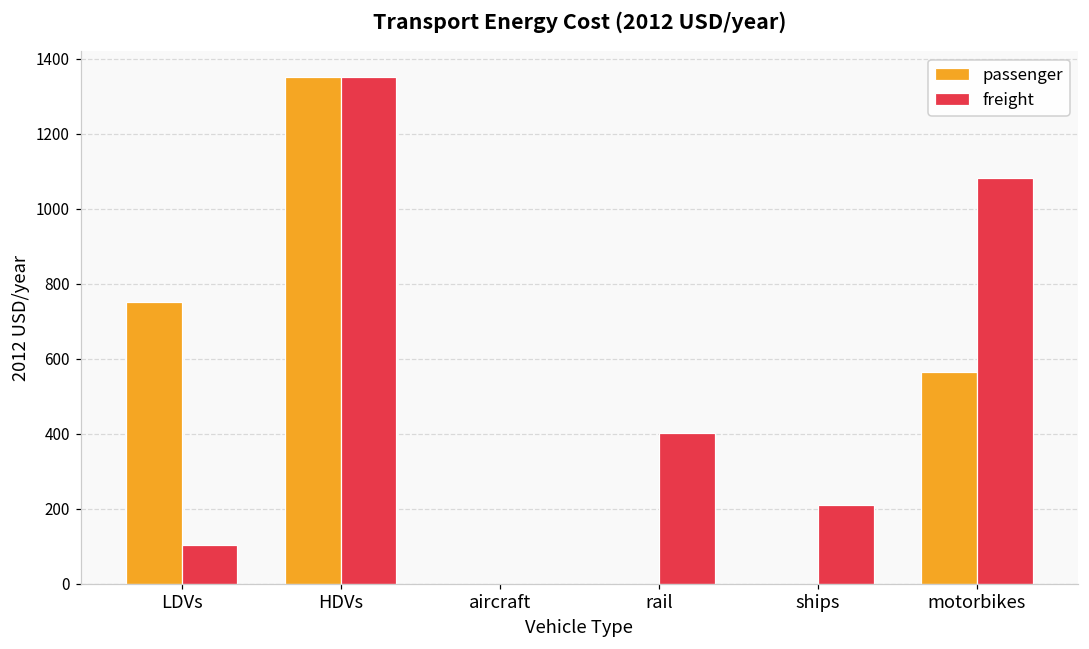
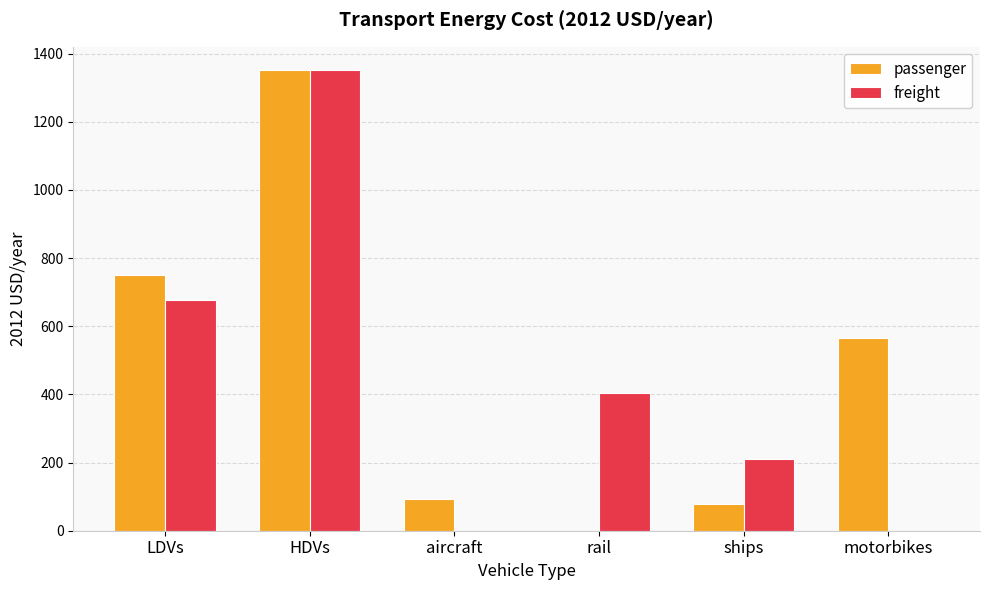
freight, LDVs: 100 -> 680
passenger, aircraft: 0 -> 90
passenger, ships: 0 -> 80
freight, motorbikes: 1080 -> 0
